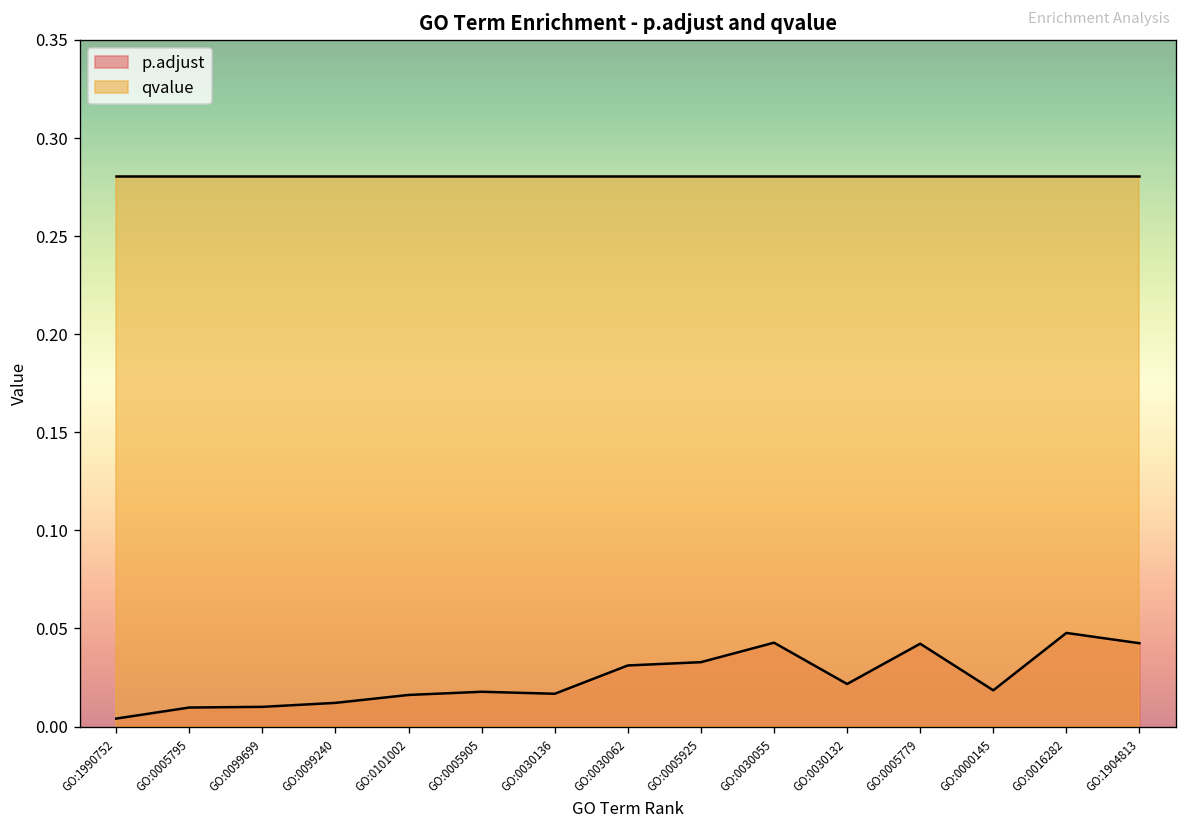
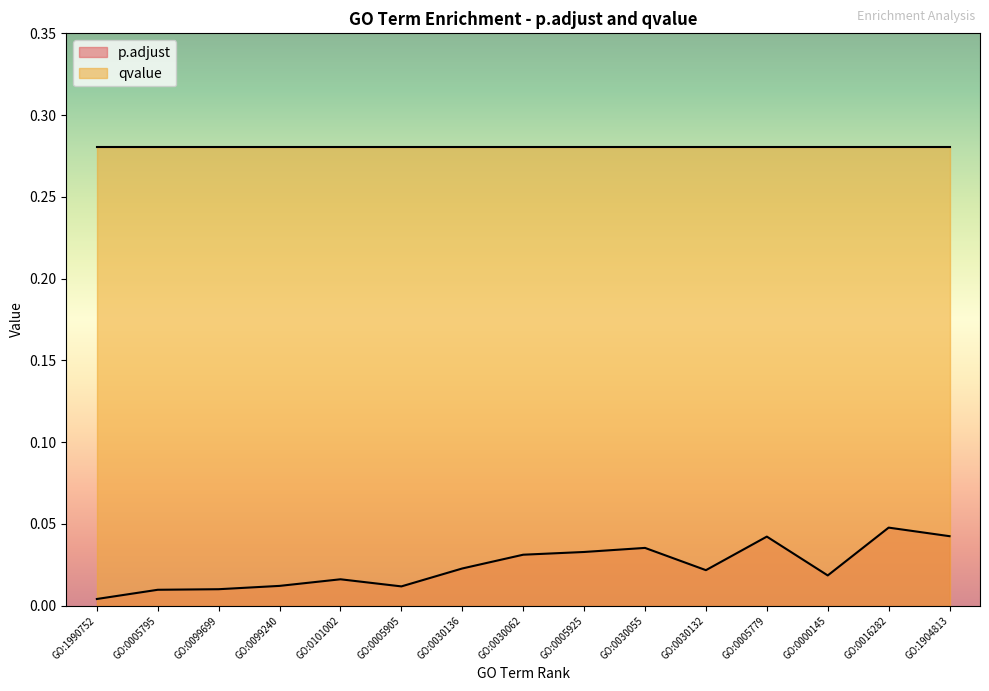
p.adjust, GO:0005905: 0.018 -> 0.012
p.adjust, GO:0030136: 0.017 -> 0.023
p.adjust, GO:0030055: 0.043 -> 0.035
